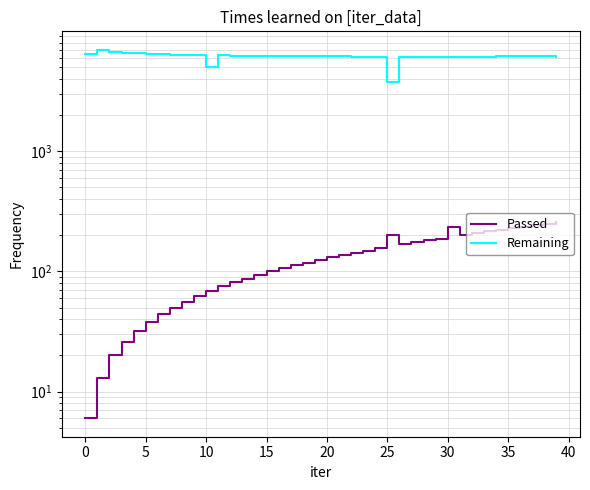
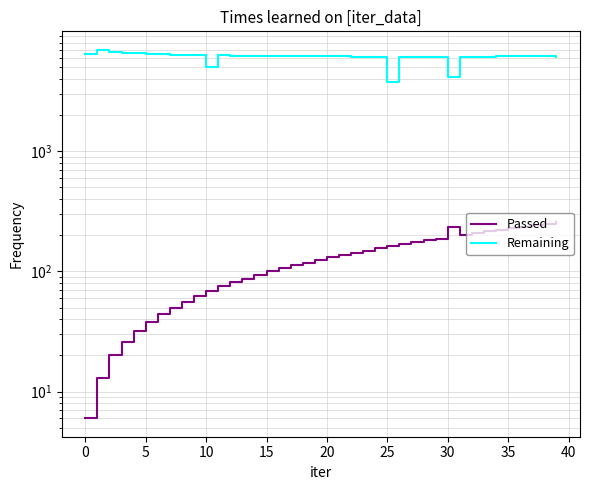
Passed, 25: 200 -> 160
Remaining, 30: 6000 -> 4200
